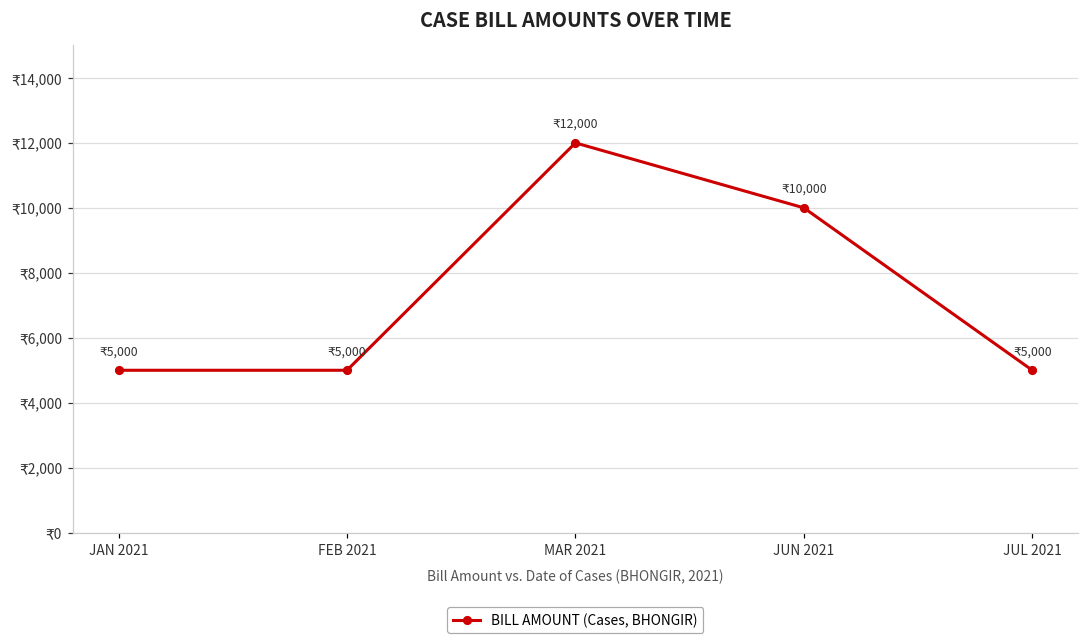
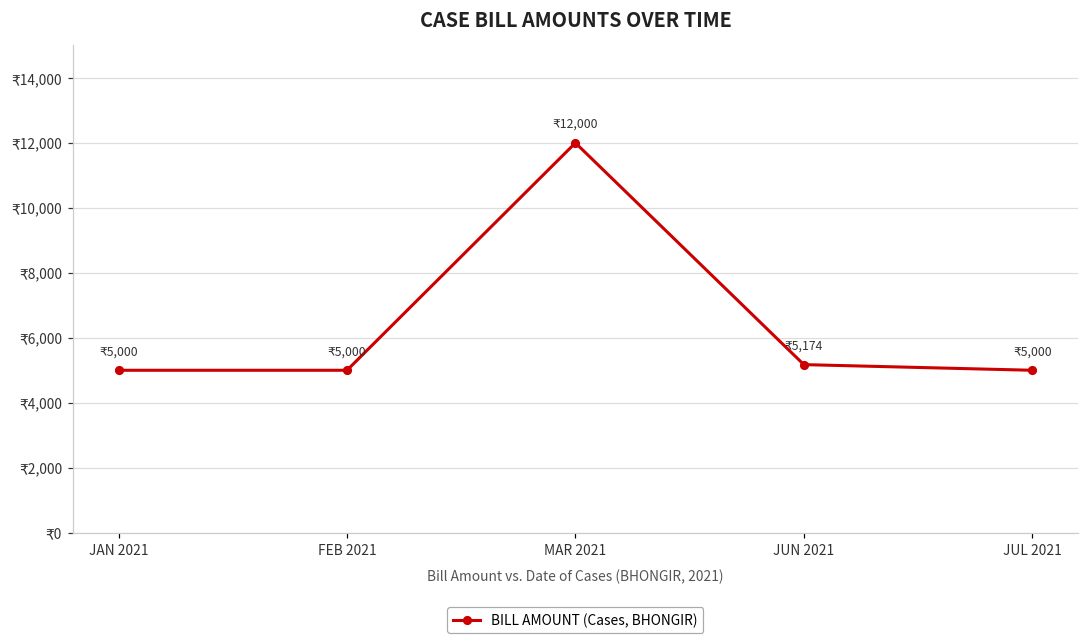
JUN 2021: 10,000 -> 5,174
